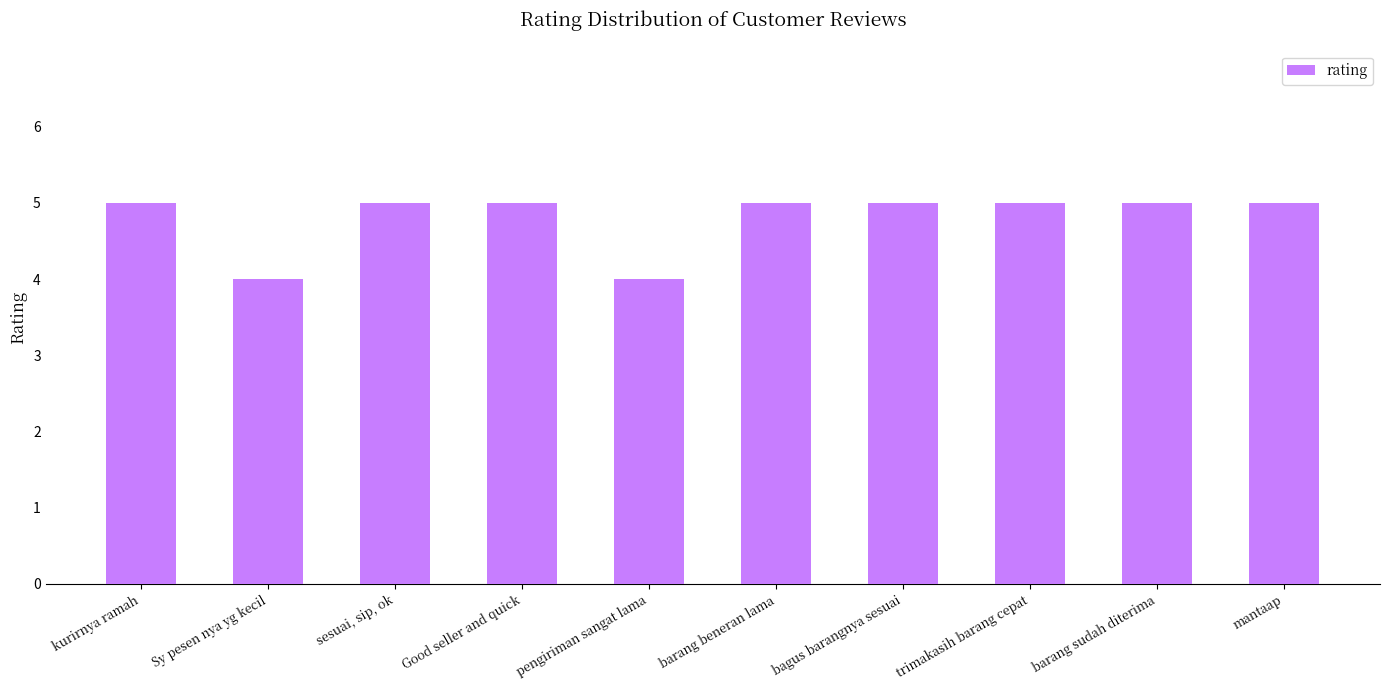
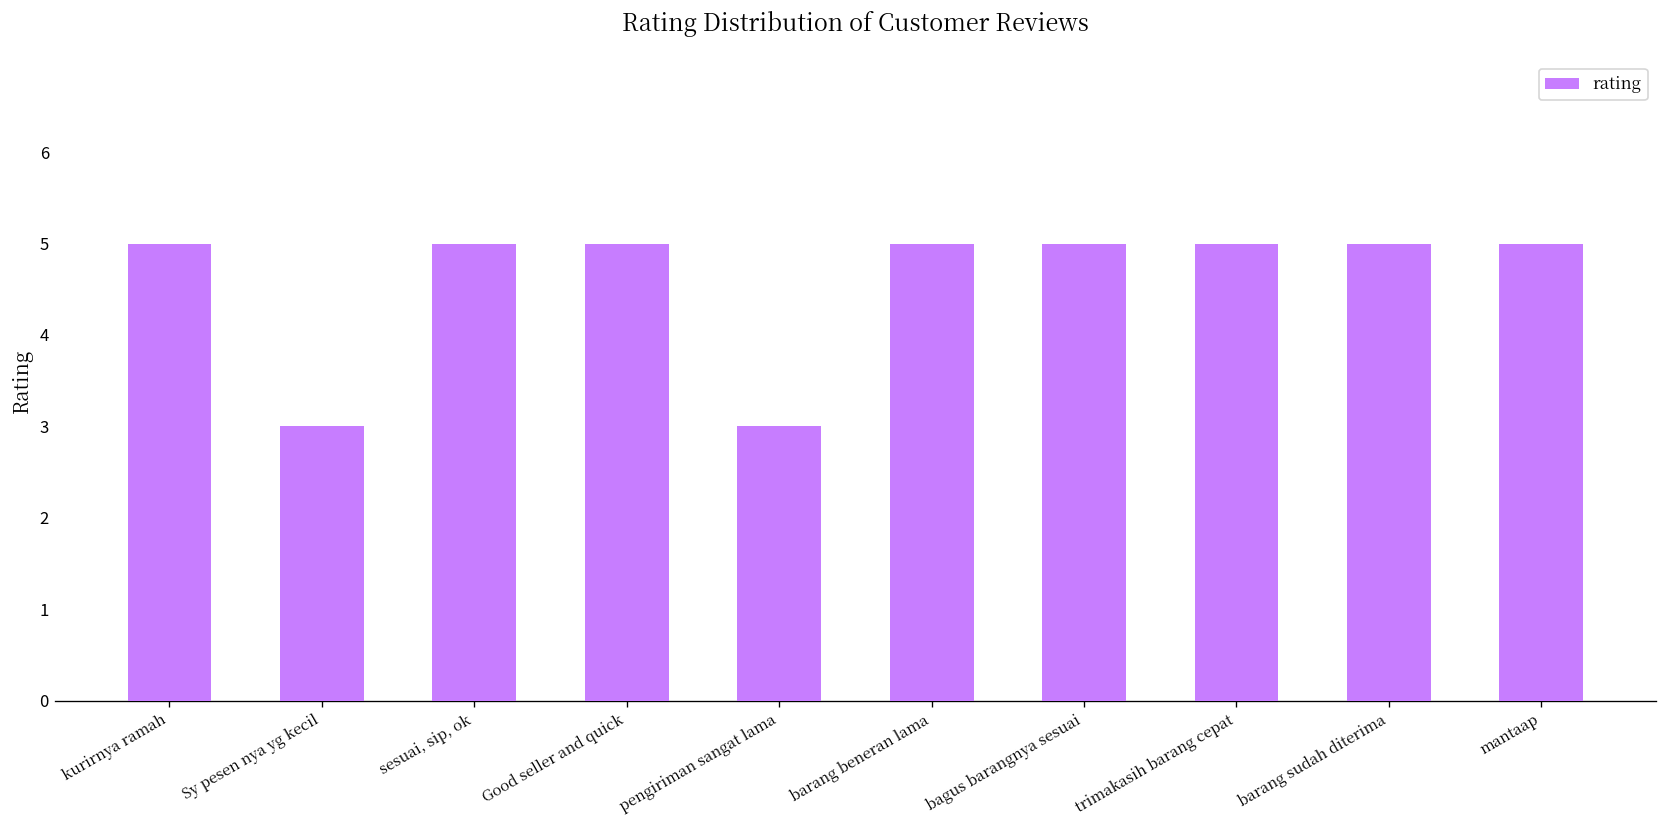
Sy pesen nya yg kecil: 4 -> 3
pengiriman sangat lama: 4 -> 3
